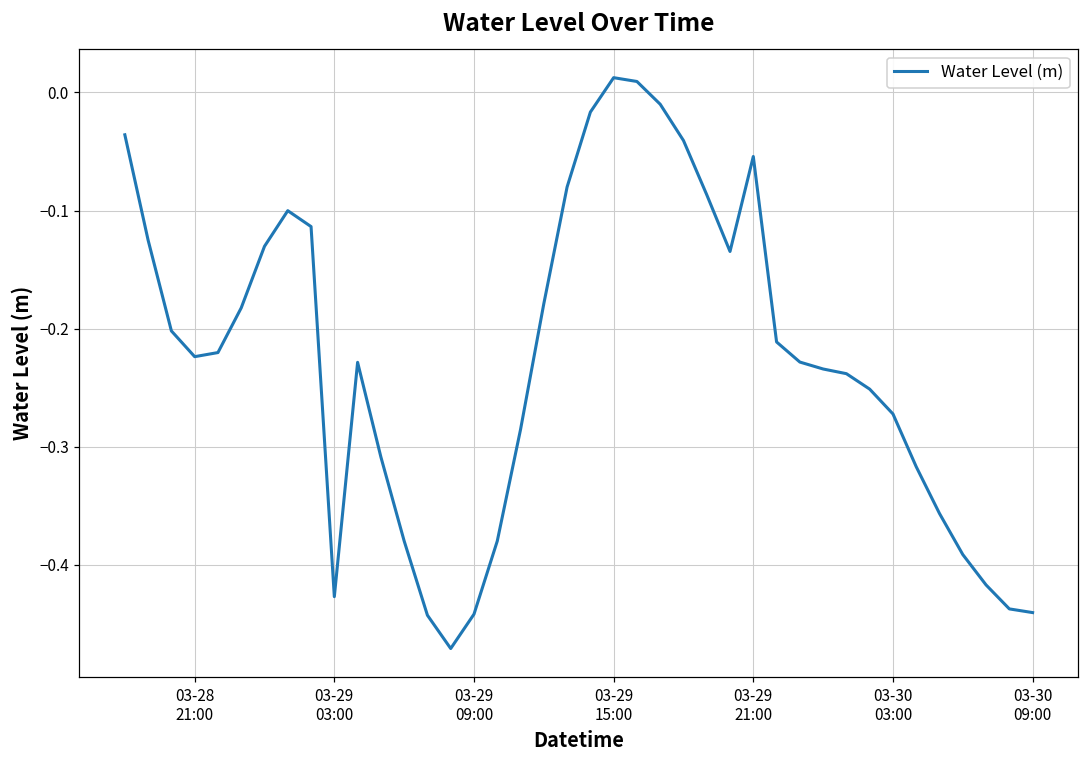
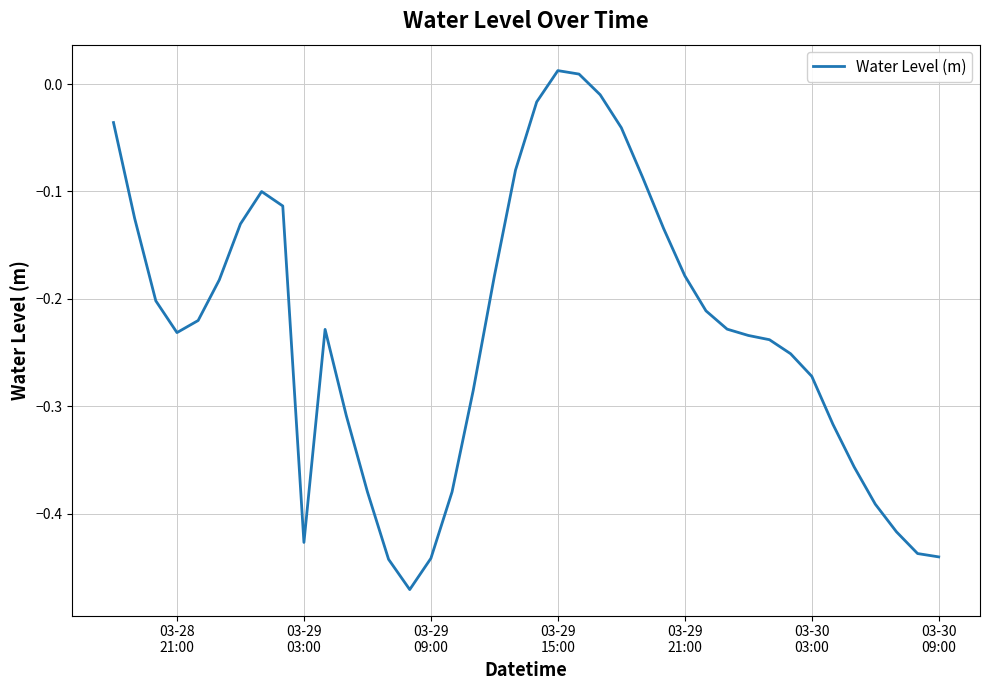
03-28 21:00: -0.224 -> -0.231
03-29 21:00: -0.054 -> -0.179
